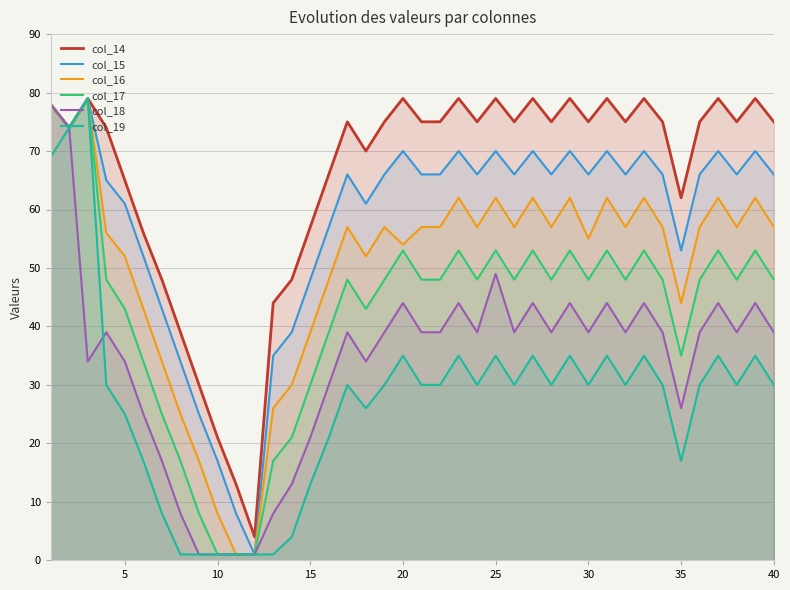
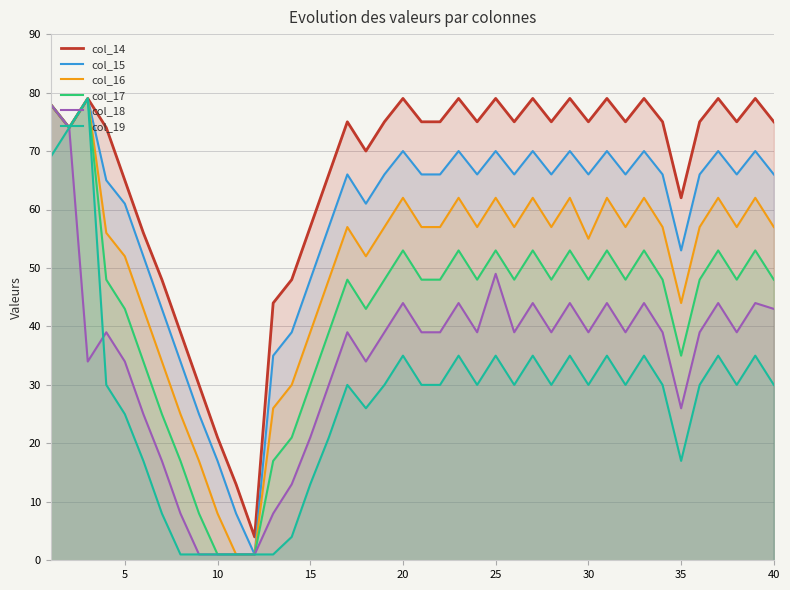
col_16, 20: 54 -> 62
col_18, 40: 39 -> 43
